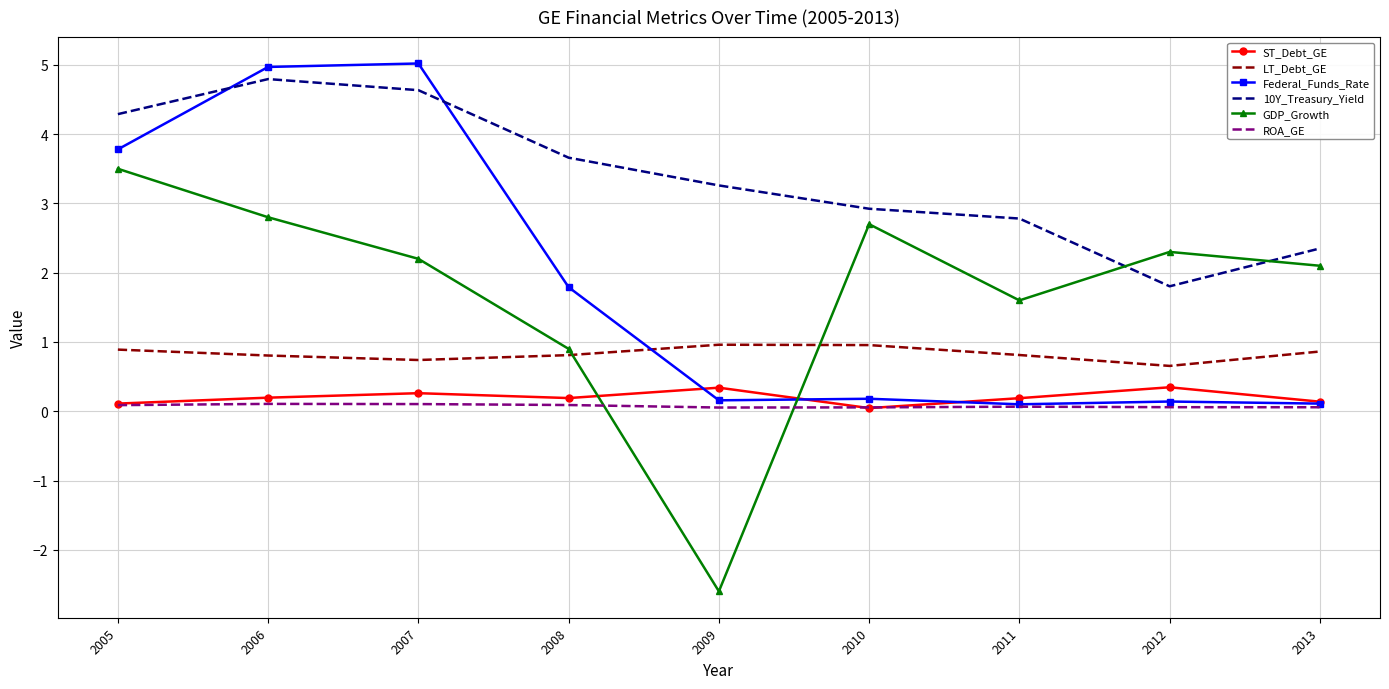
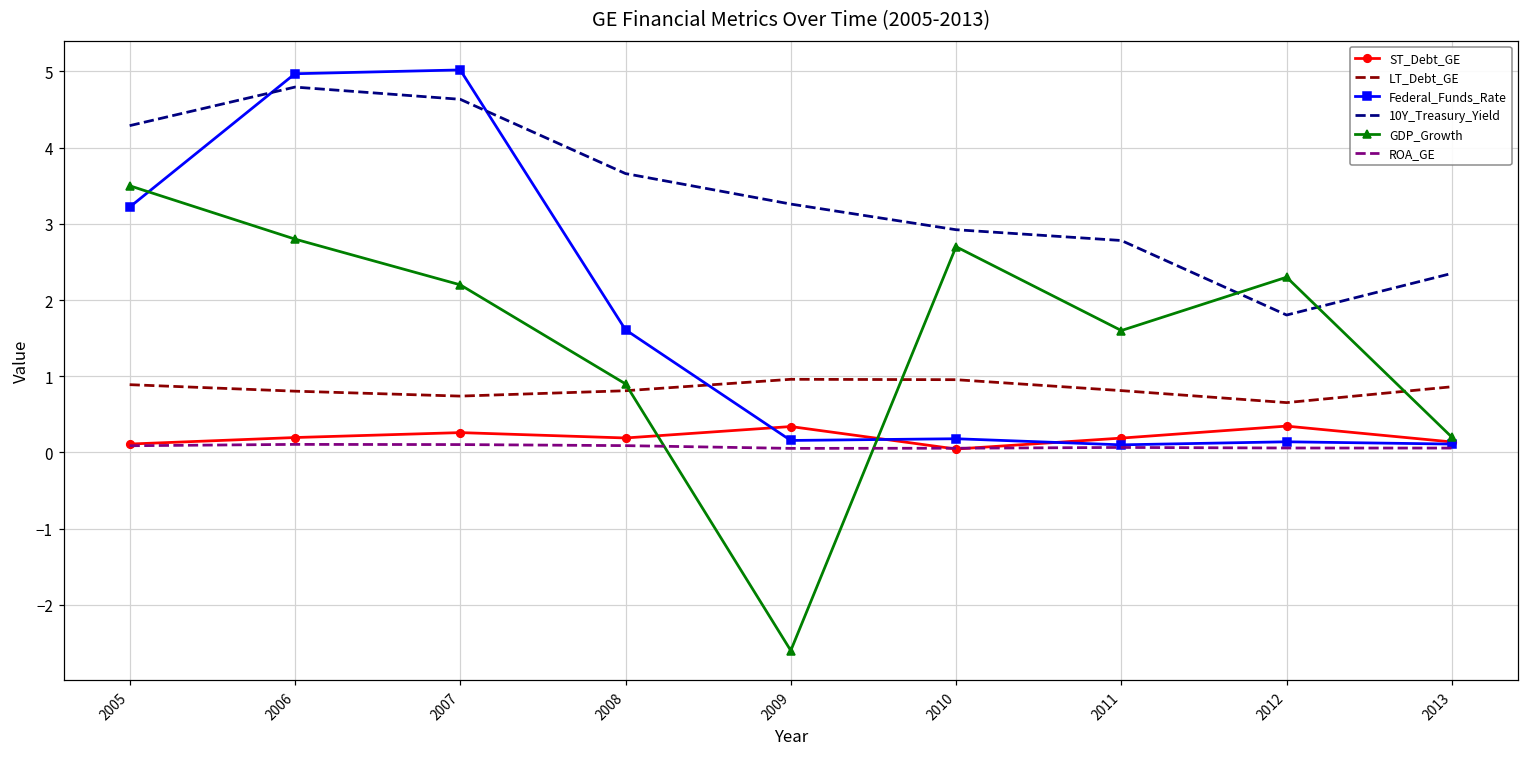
Federal_Funds_Rate, 2005: 3.8 -> 3.2
Federal_Funds_Rate, 2008: 1.8 -> 1.6
GDP_Growth, 2013: 2.1 -> 0.2
